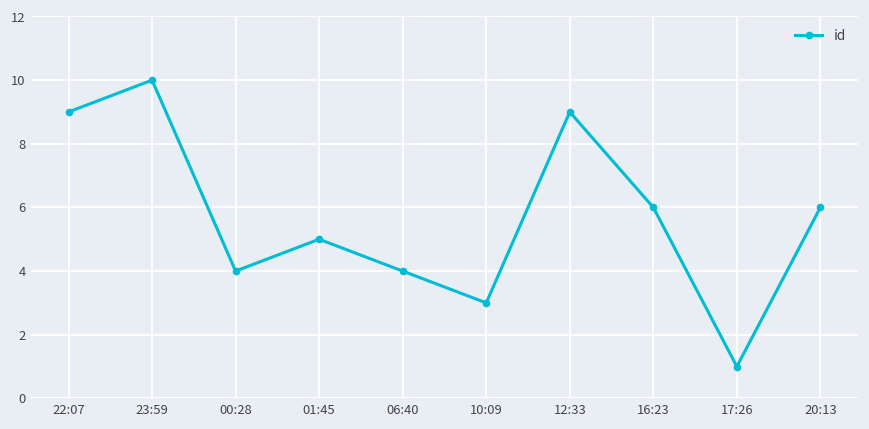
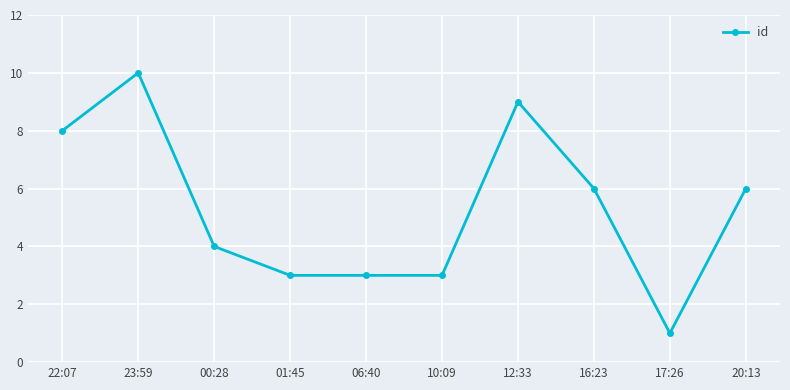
22:07: 9 -> 8
01:45: 5 -> 3
06:40: 4 -> 3
